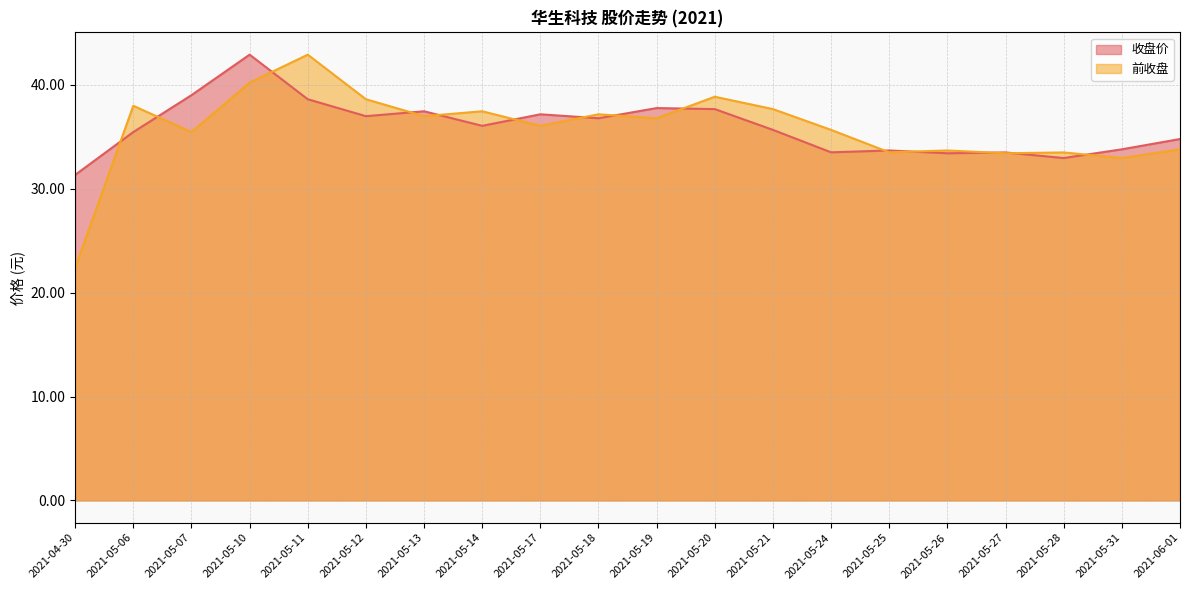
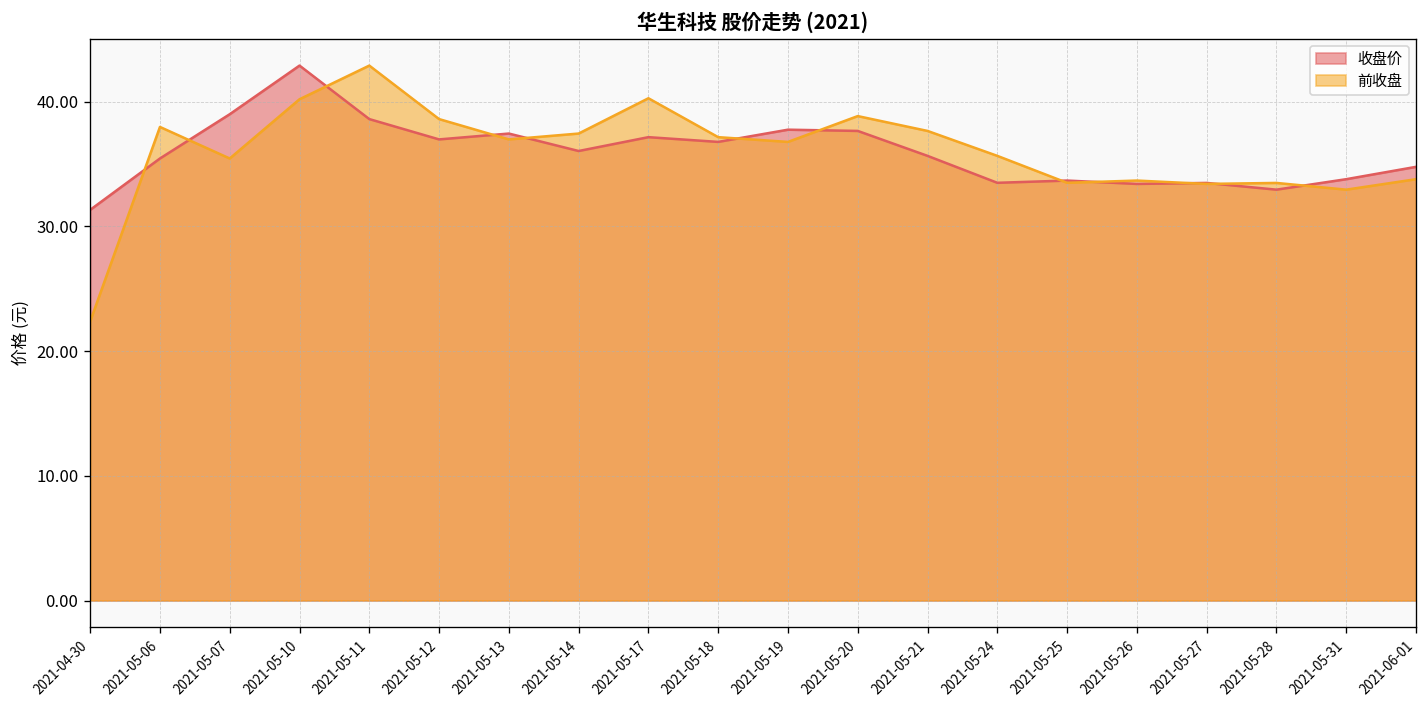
前收盘, 2021-05-17: 36.1 -> 40.3
